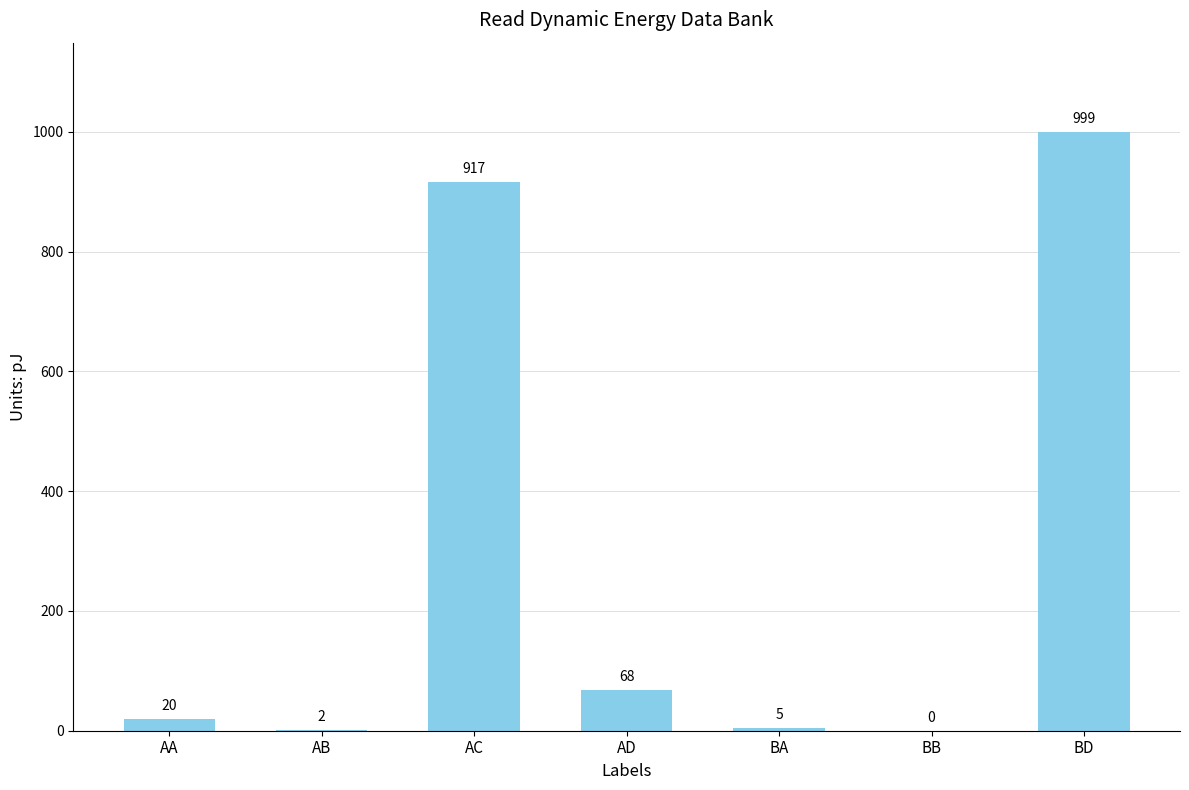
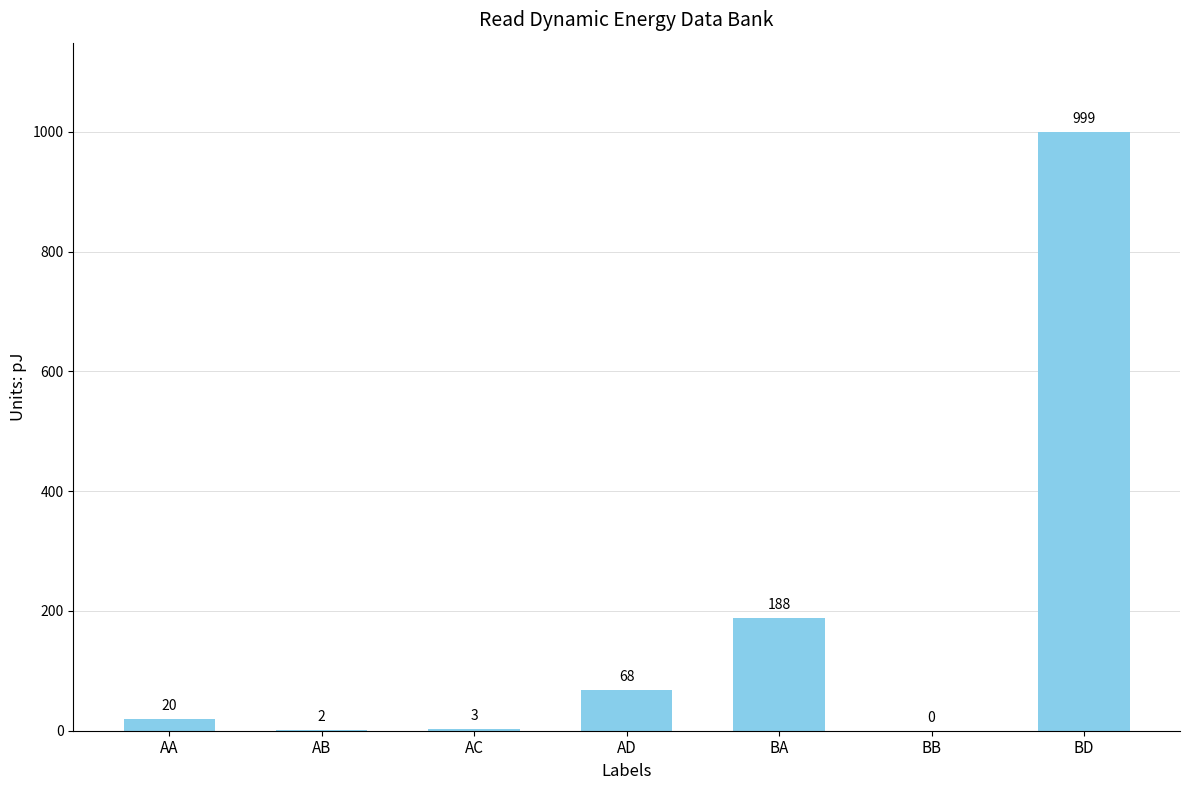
AC: 917 -> 3
BA: 5 -> 188
